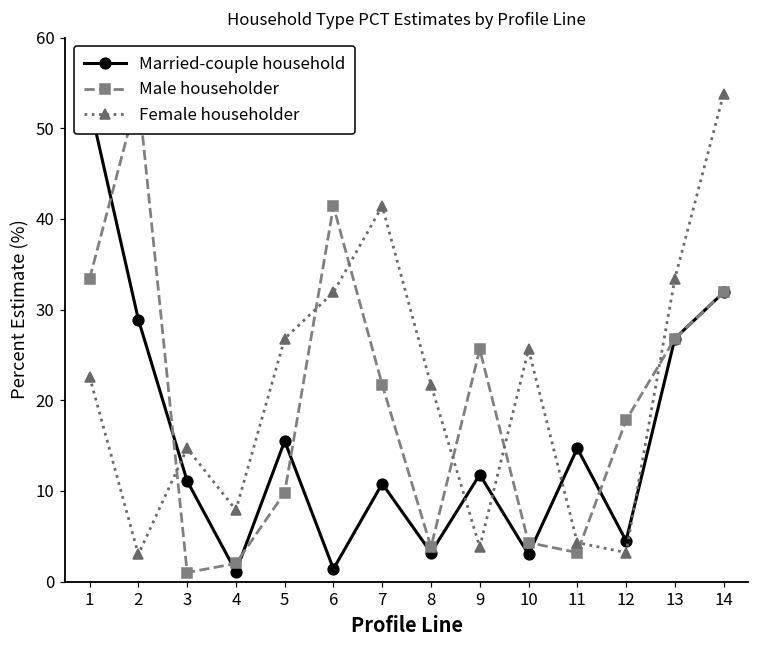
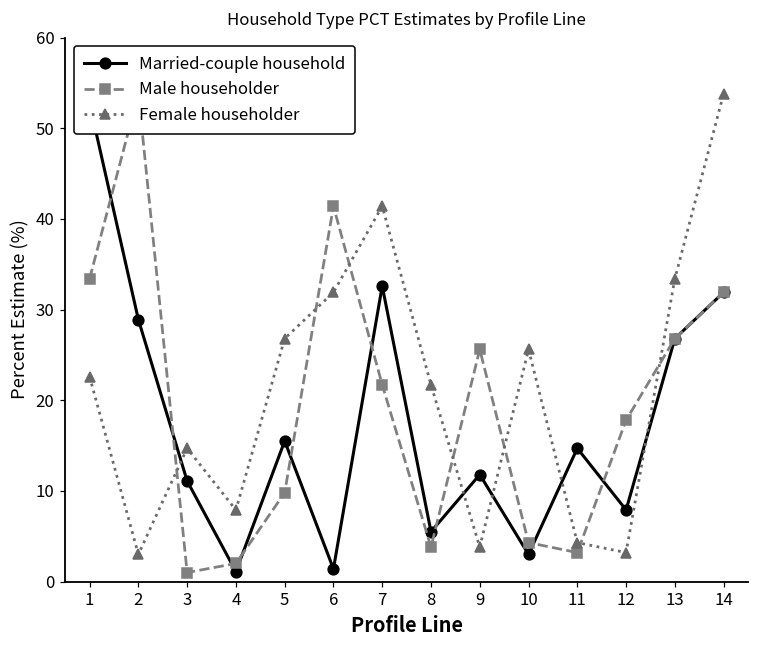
Married-couple household, 7: 11 -> 33
Married-couple household, 8: 3 -> 6
Married-couple household, 12: 5 -> 8
